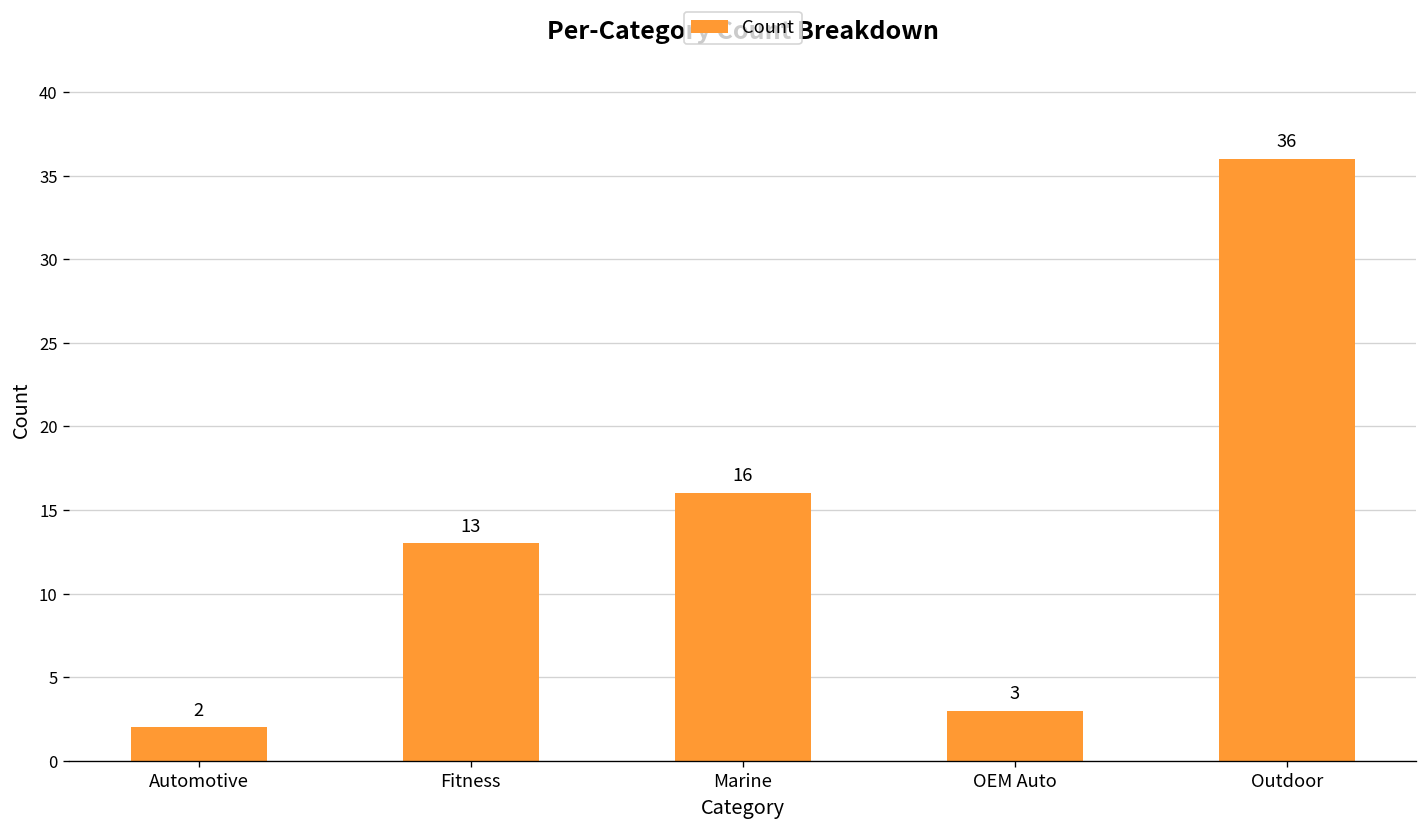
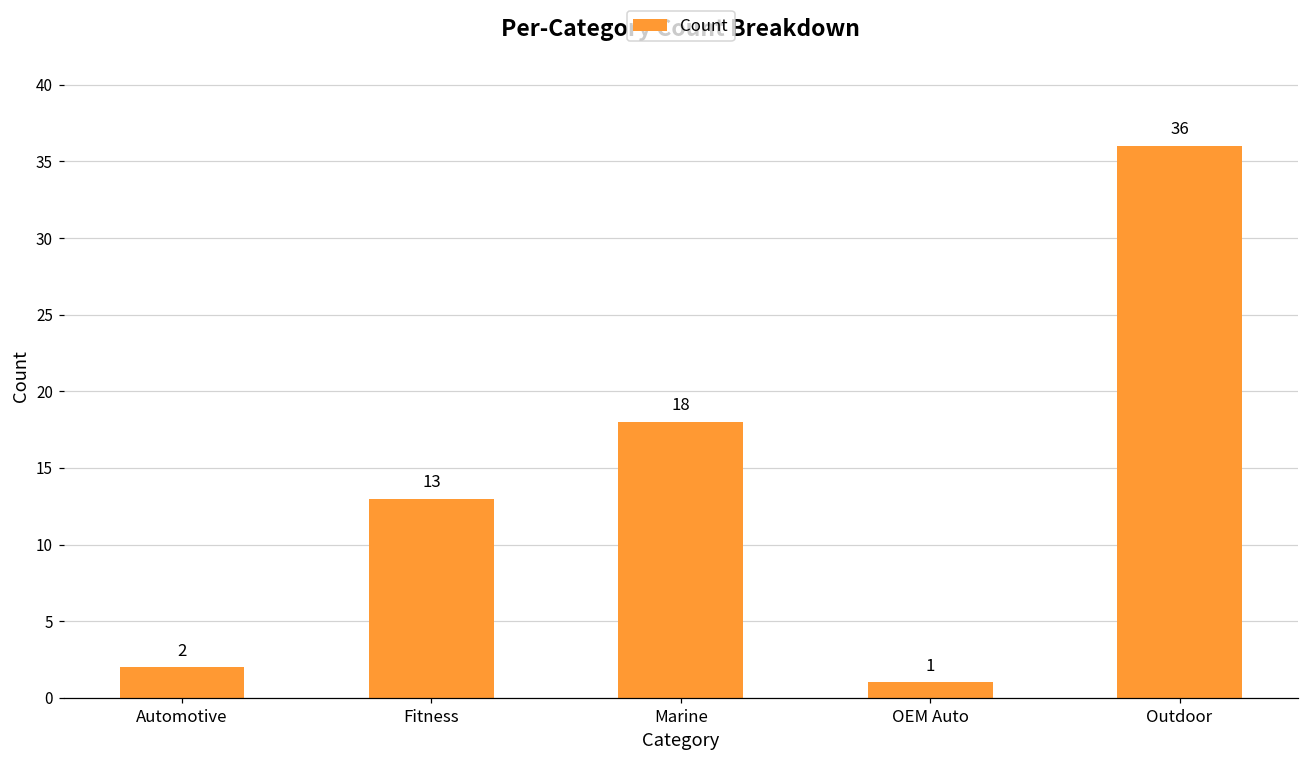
Marine: 16 -> 18
OEM Auto: 3 -> 1
